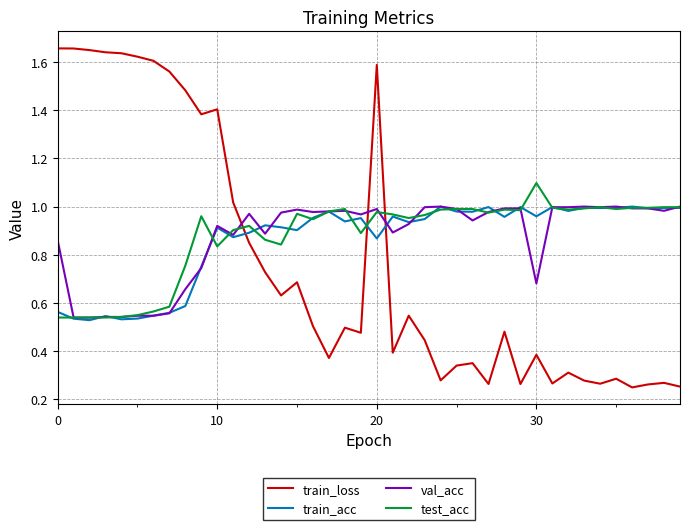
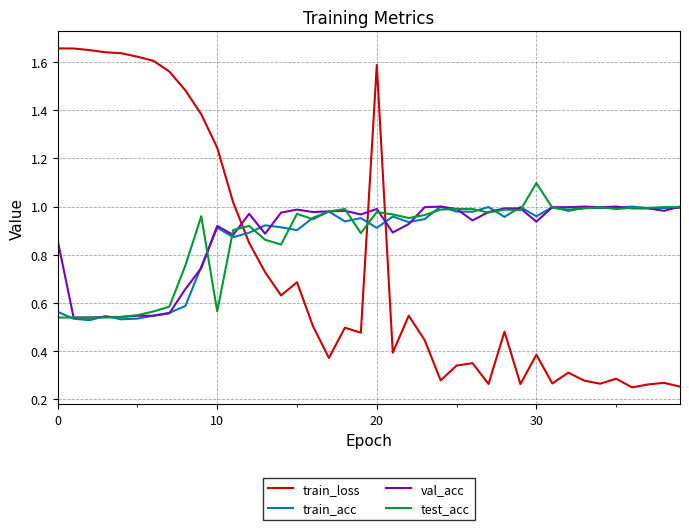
train_loss, 10: 1.40 -> 1.24
test_acc, 10: 0.83 -> 0.56
train_acc, 20: 0.87 -> 0.91
val_acc, 30: 0.68 -> 0.94
